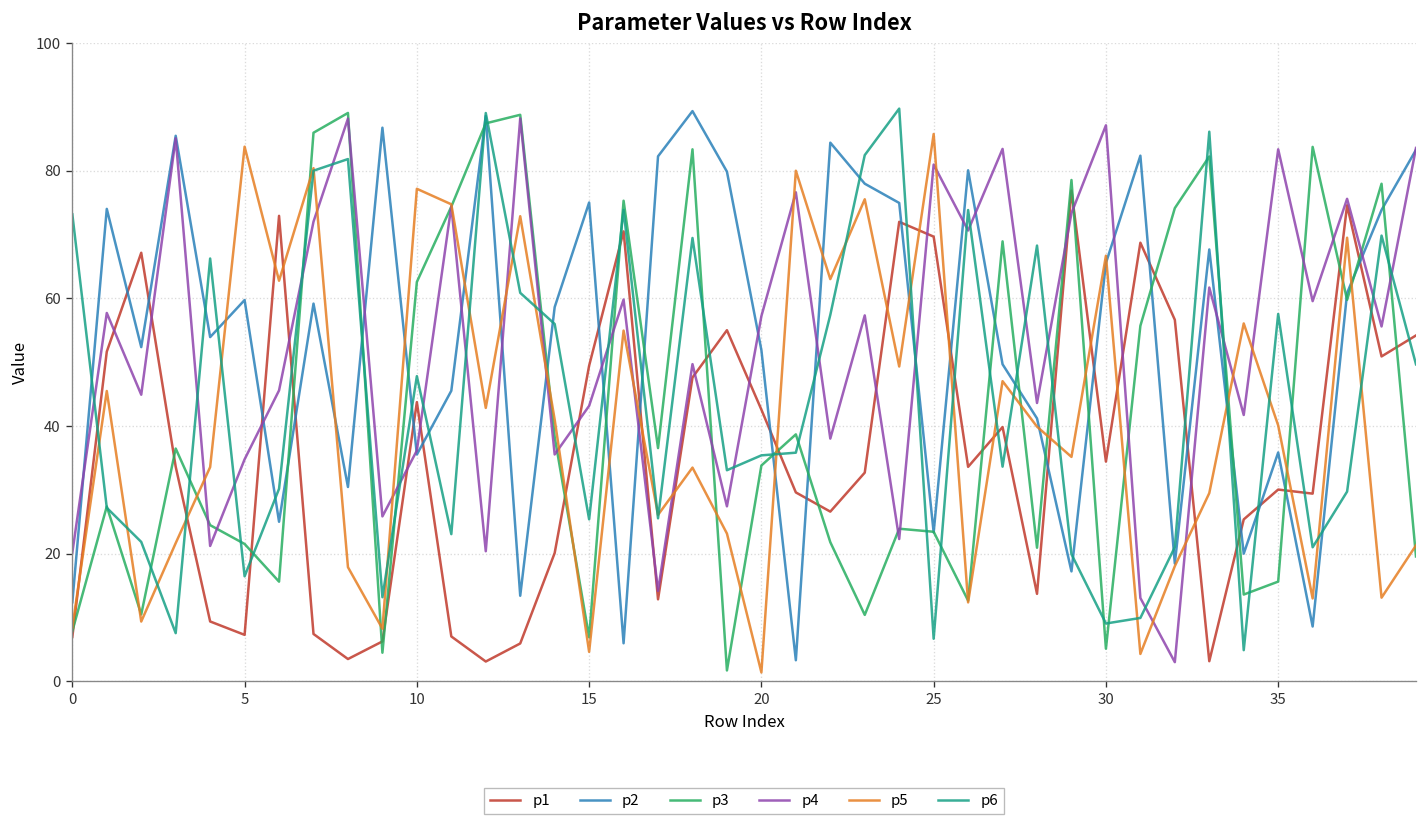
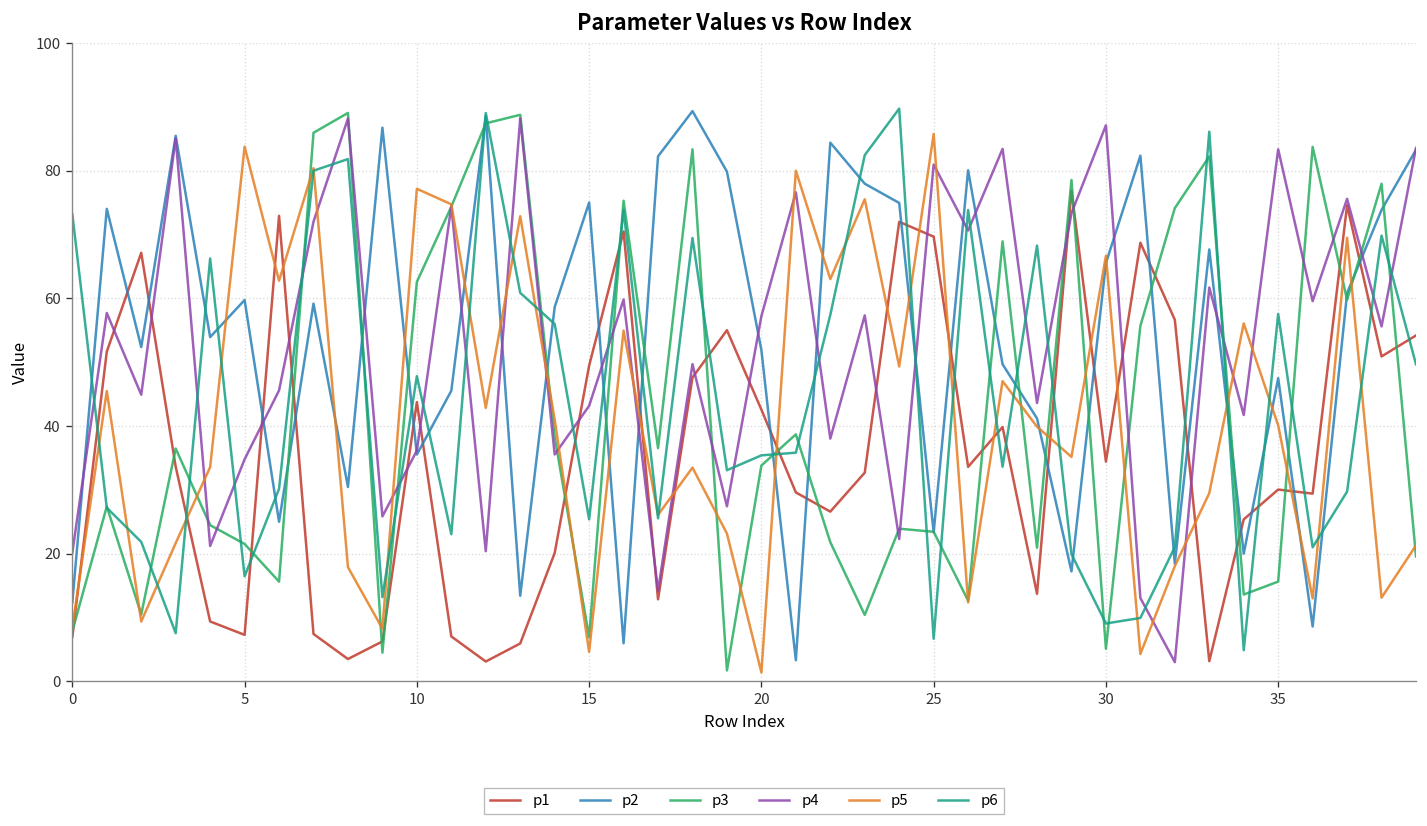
p2, 35: 36 -> 48
